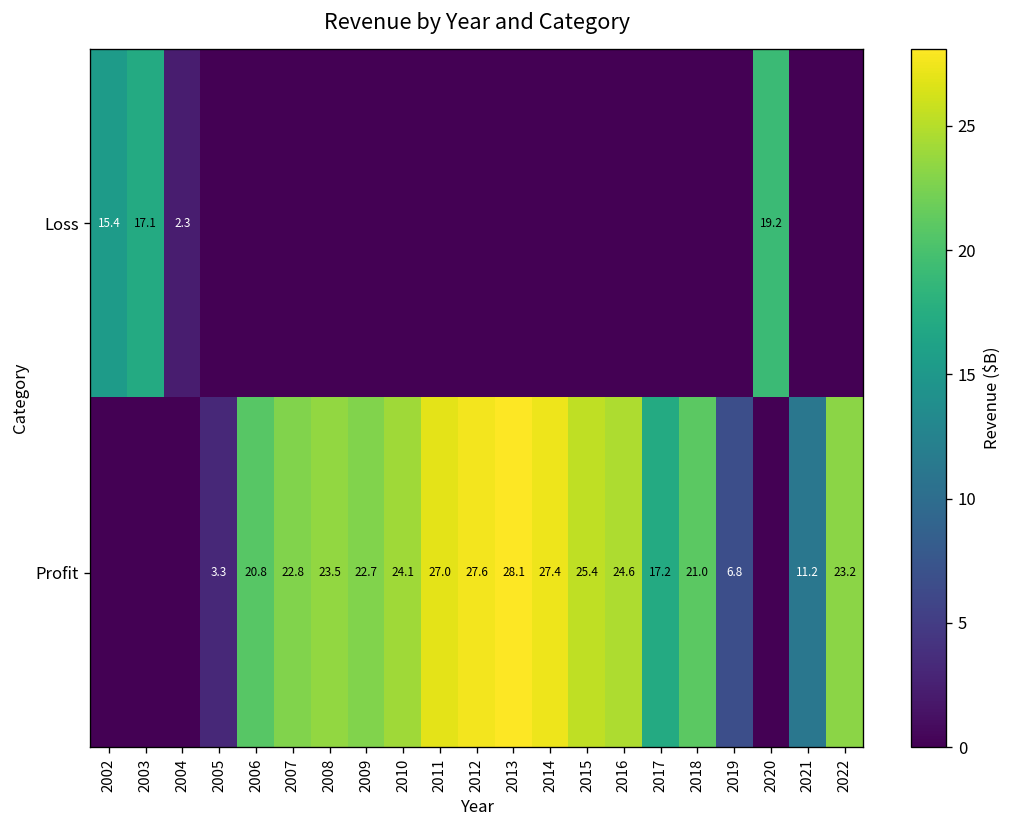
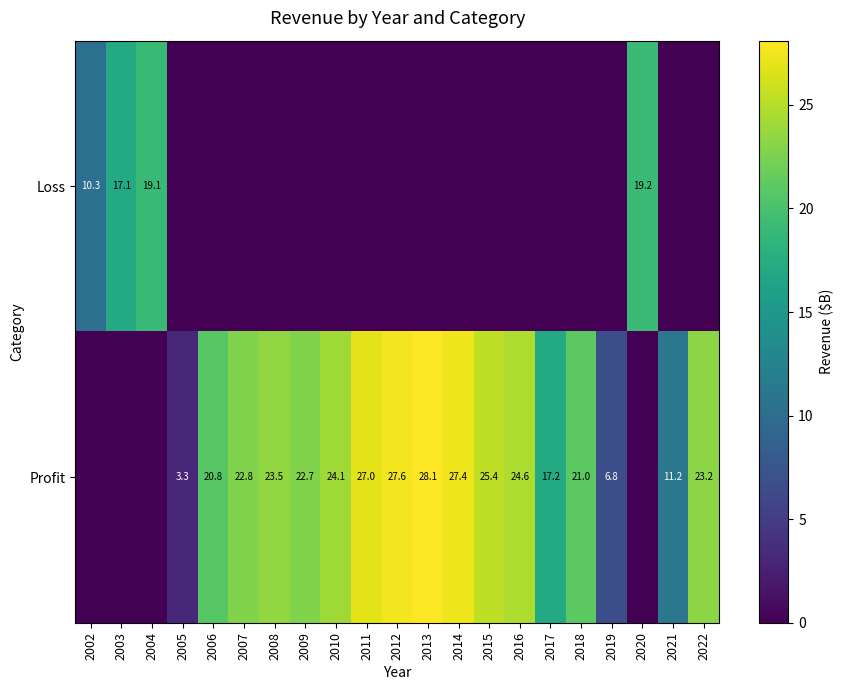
Loss, 2002: 15.4 -> 10.3
Loss, 2004: 2.3 -> 19.1
